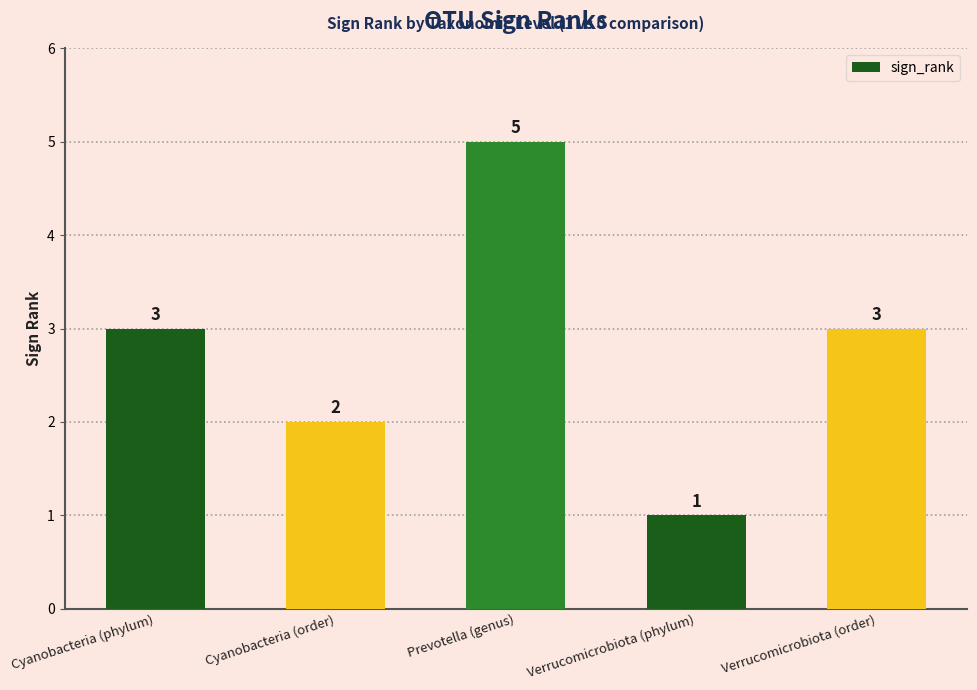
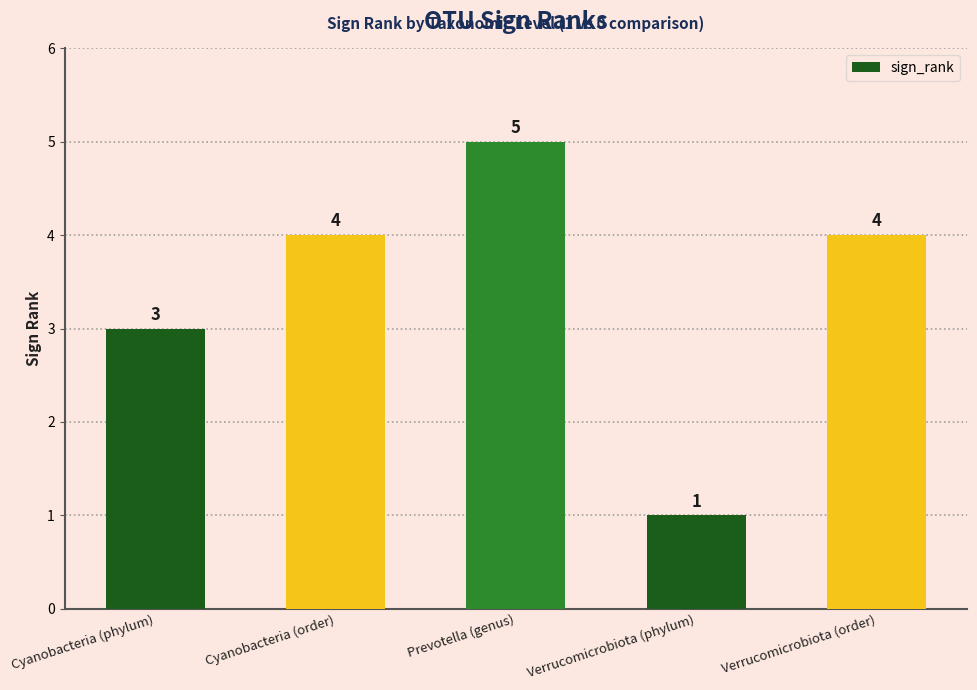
Cyanobacteria (order): 2 -> 4
Verrucomicrobiota (order): 3 -> 4
